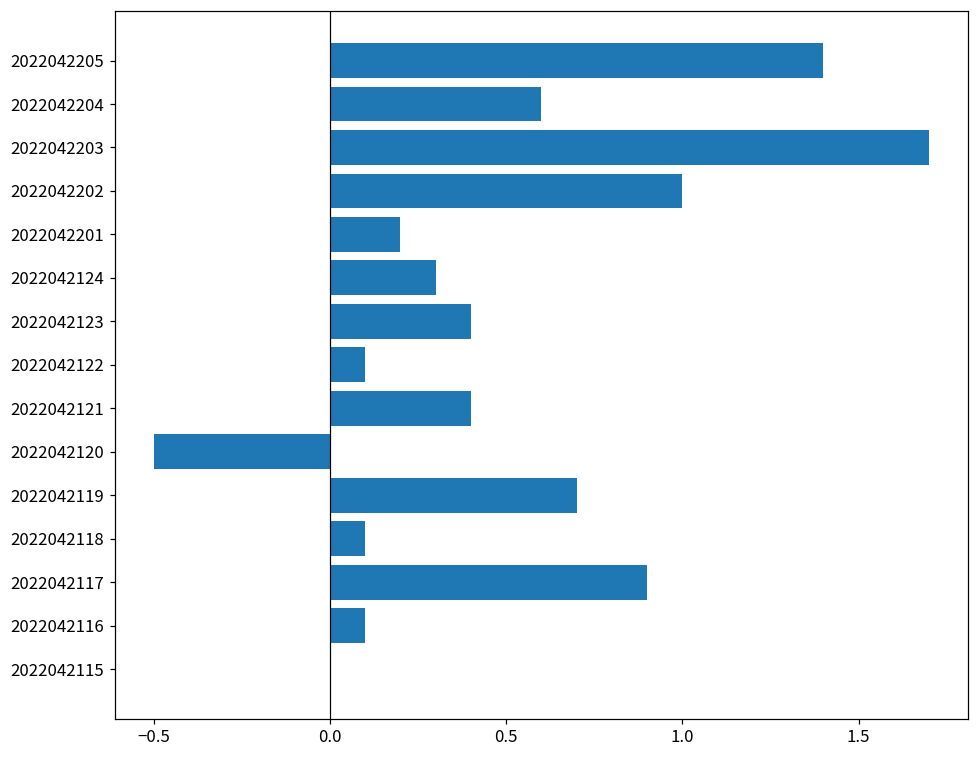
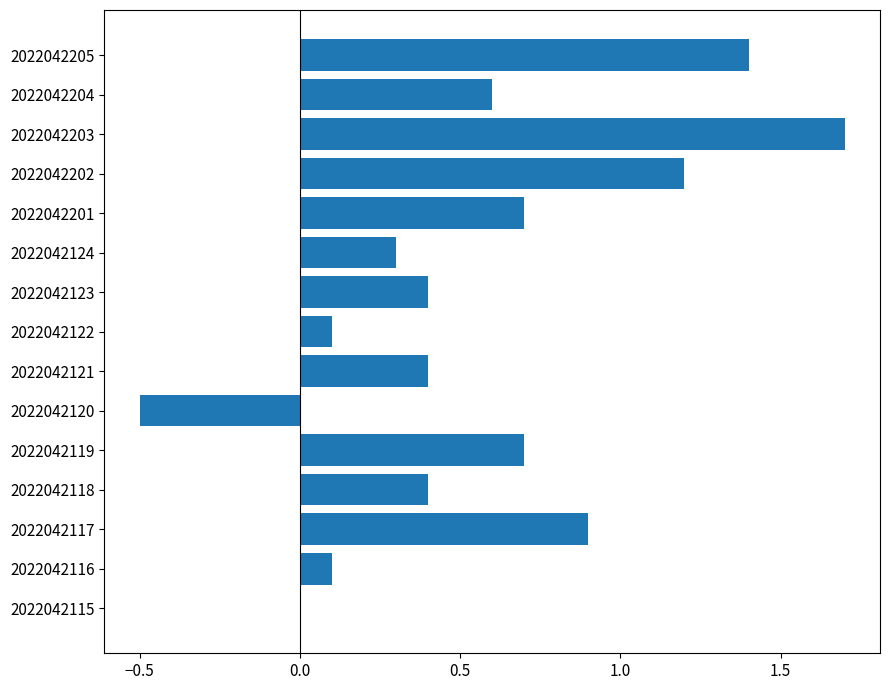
2022042202: 1.0 -> 1.2
2022042201: 0.2 -> 0.7
2022042118: 0.1 -> 0.4
